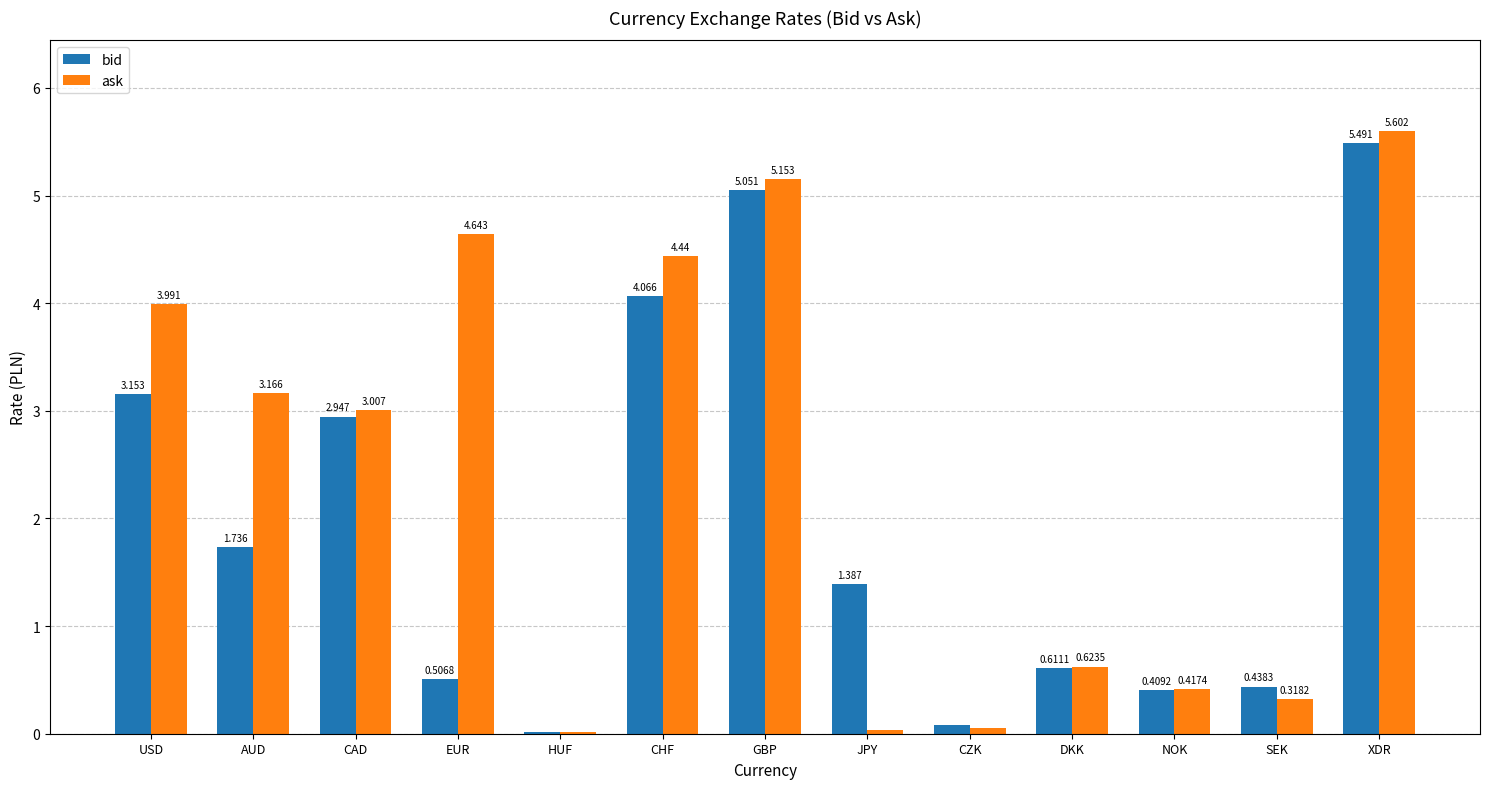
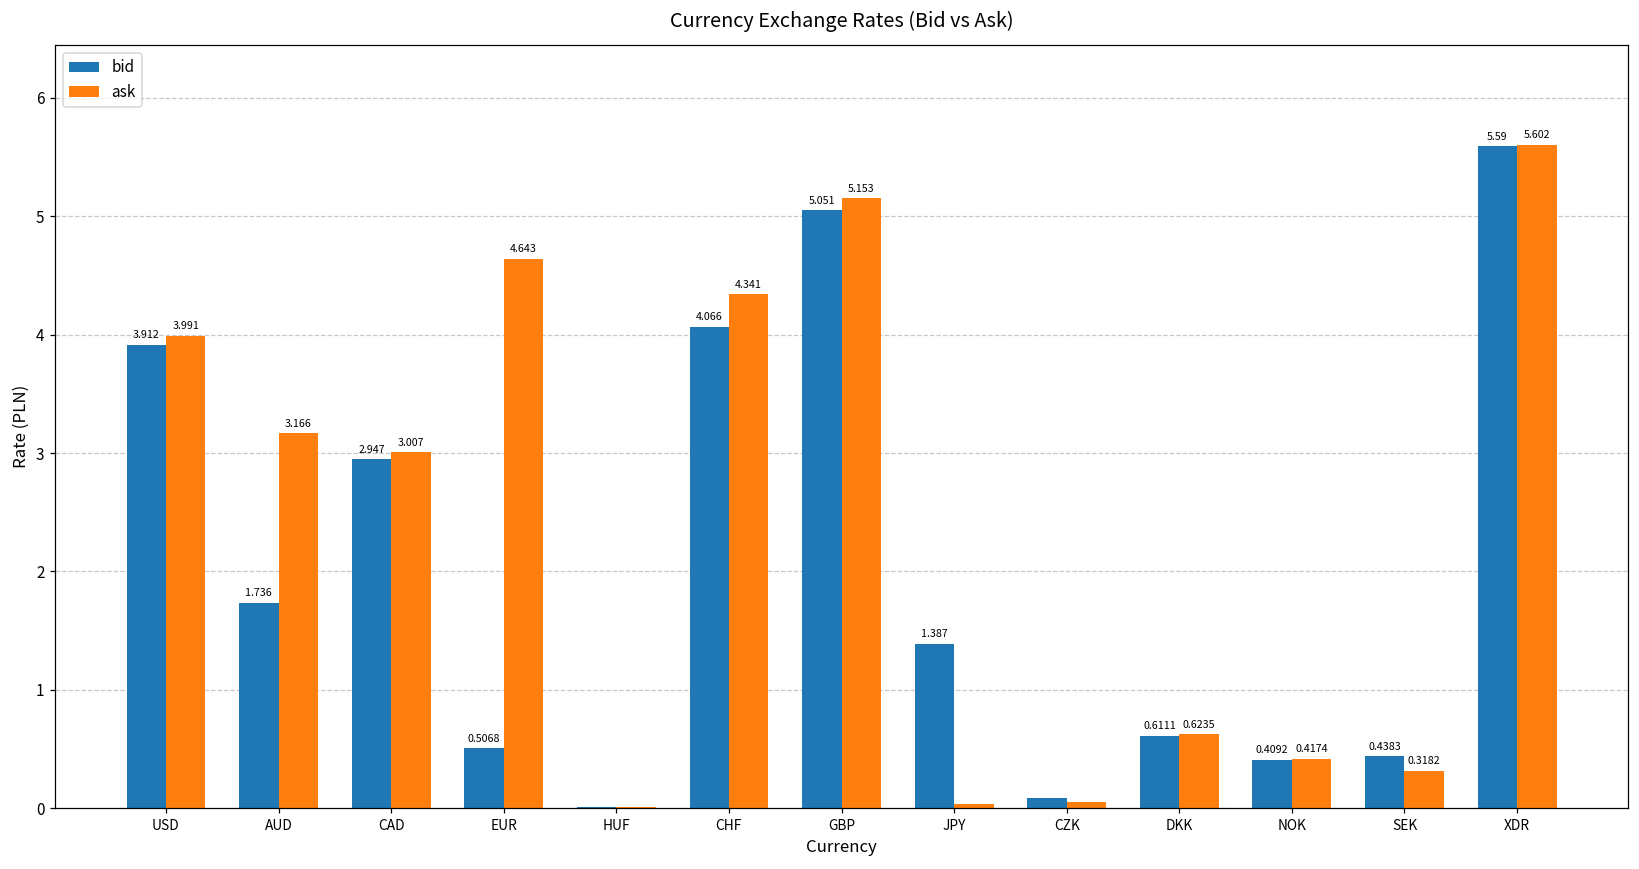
bid, USD: 3.153 -> 3.912
ask, CHF: 4.44 -> 4.341
bid, XDR: 5.491 -> 5.59
